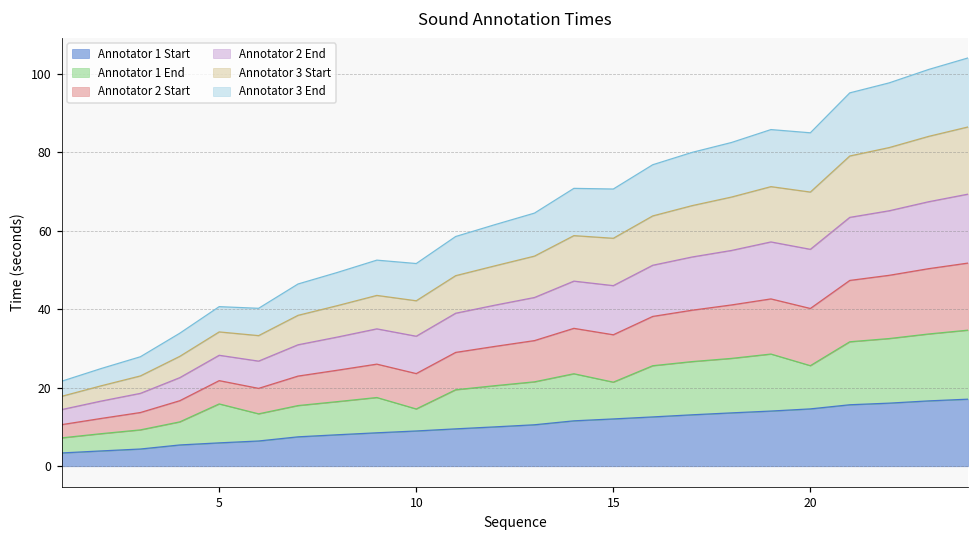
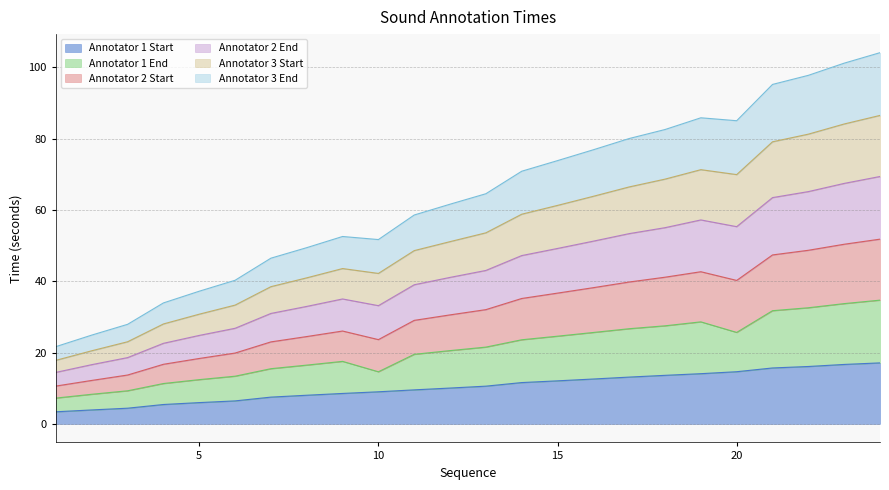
Annotator 1 End, 5: 10 -> 6
Annotator 1 End, 15: 9 -> 13
